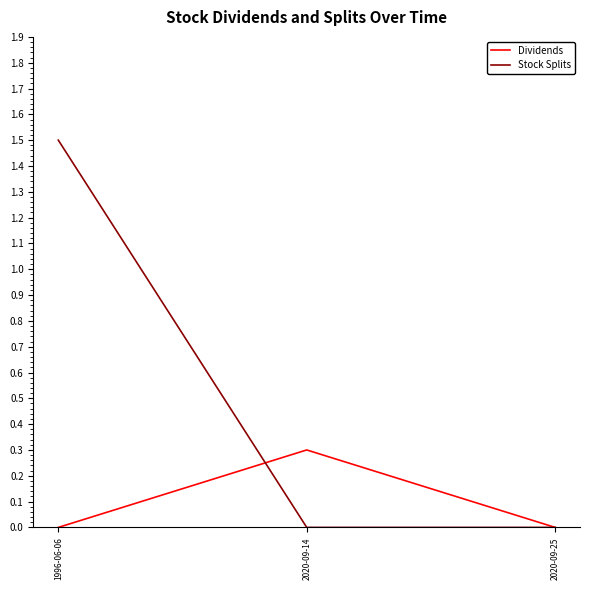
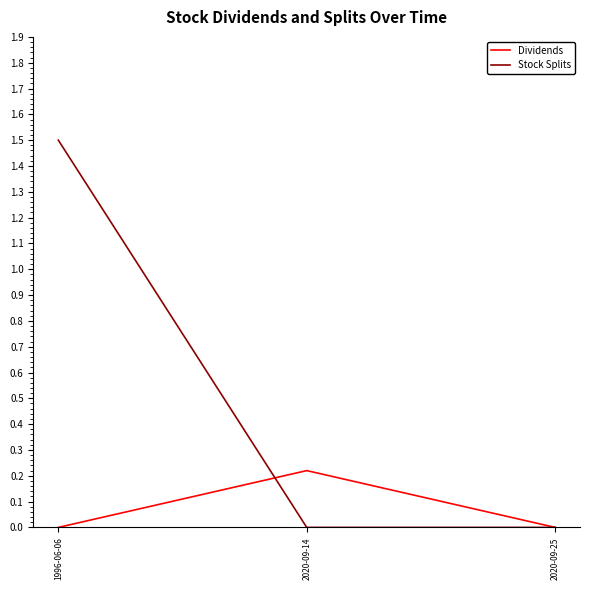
Dividends, 2020-09-14: 0.30 -> 0.22
